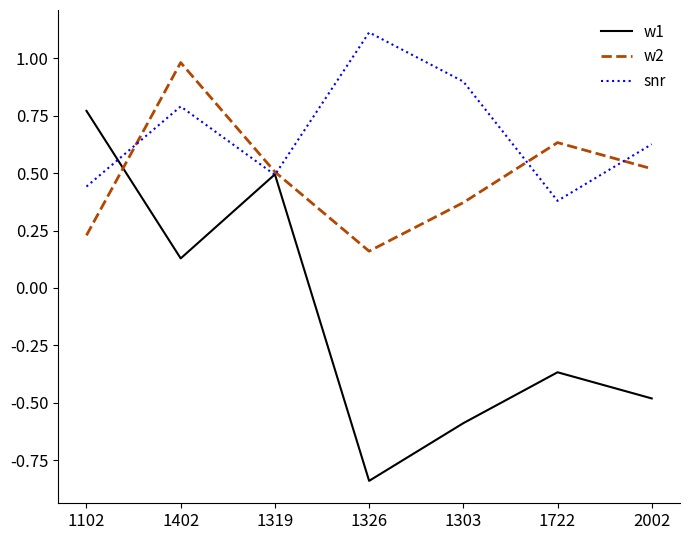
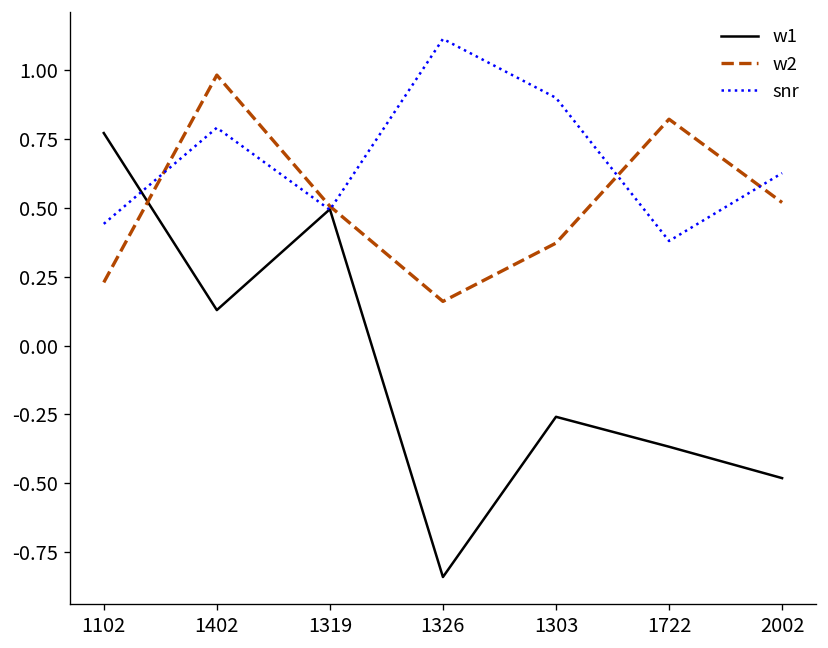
w1, 1303: -0.59 -> -0.26
w2, 1722: 0.63 -> 0.82
